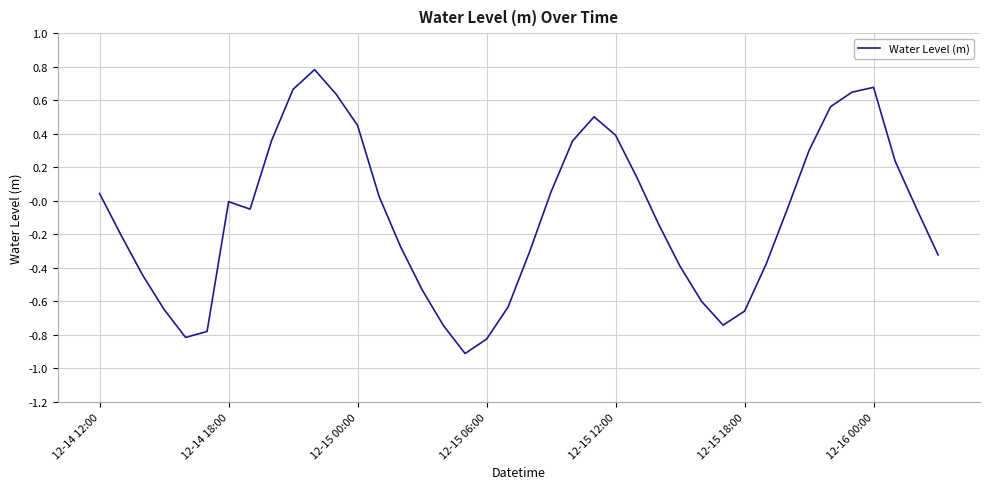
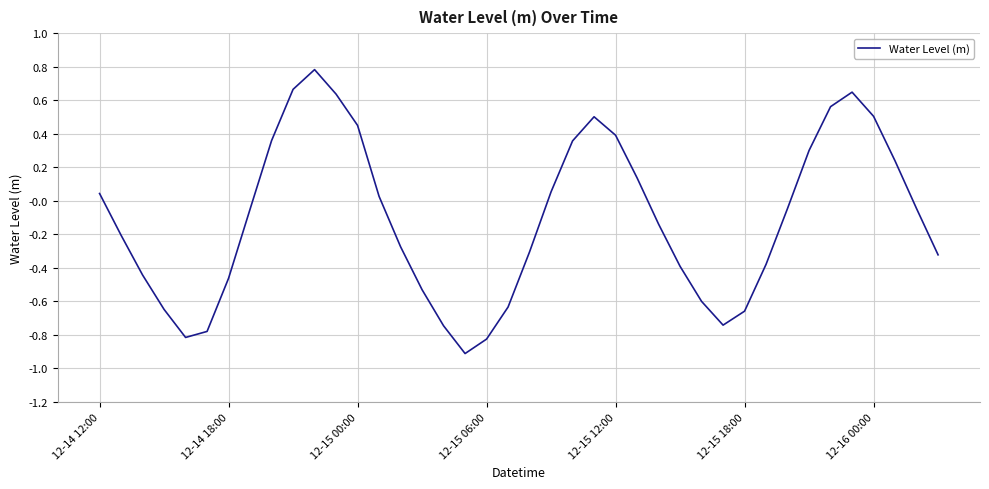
12-14 18:00: 0.00 -> -0.46
12-16 00:00: 0.68 -> 0.50
